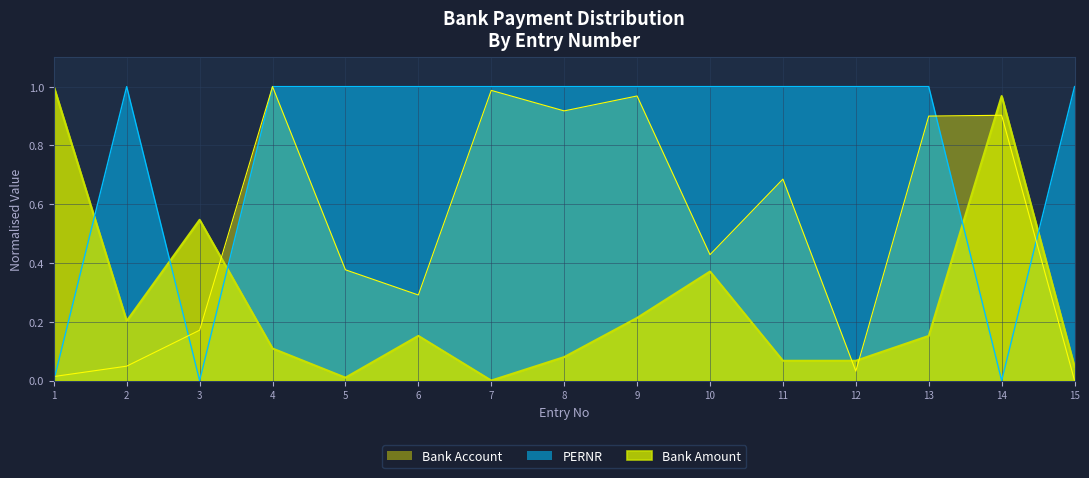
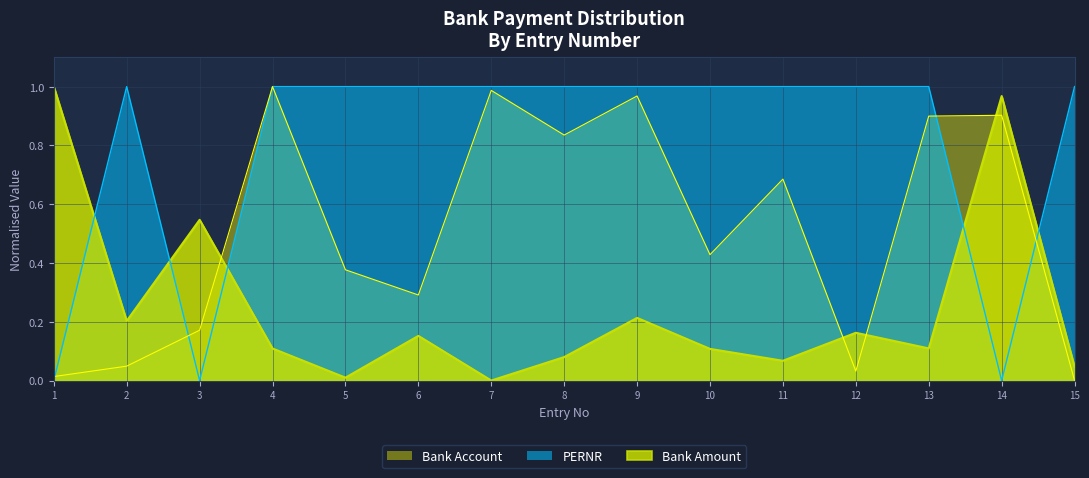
Bank Account, 8: 0.92 -> 0.84
Bank Amount, 10: 0.37 -> 0.11
Bank Amount, 12: 0.07 -> 0.16
Bank Amount, 13: 0.15 -> 0.11
